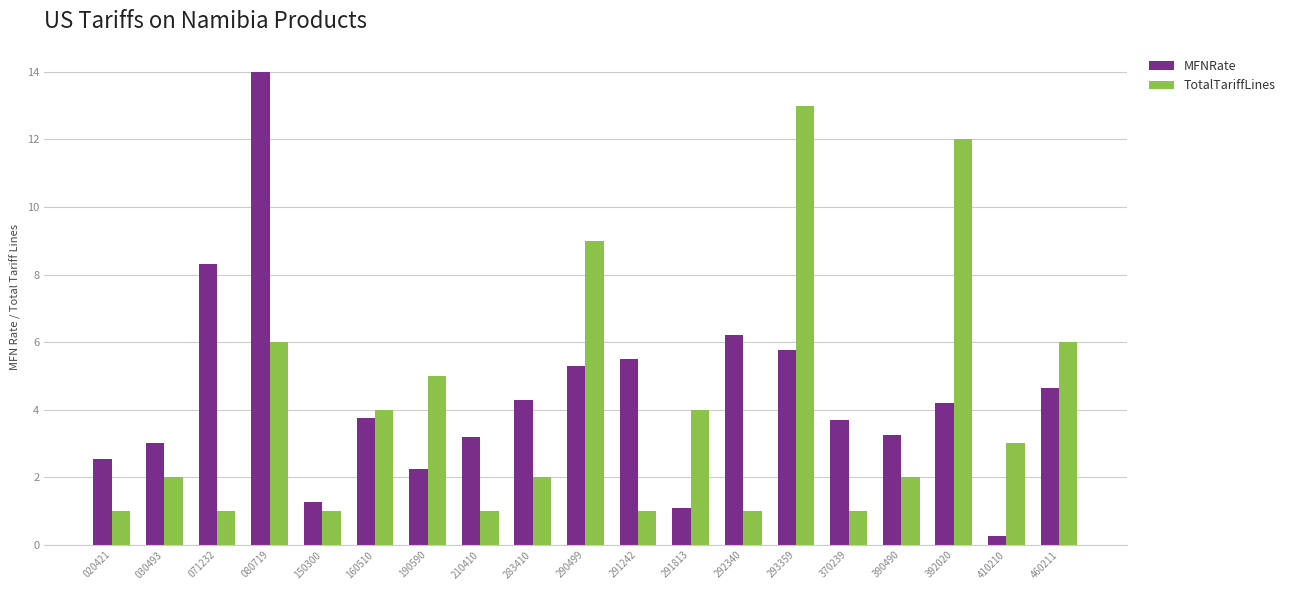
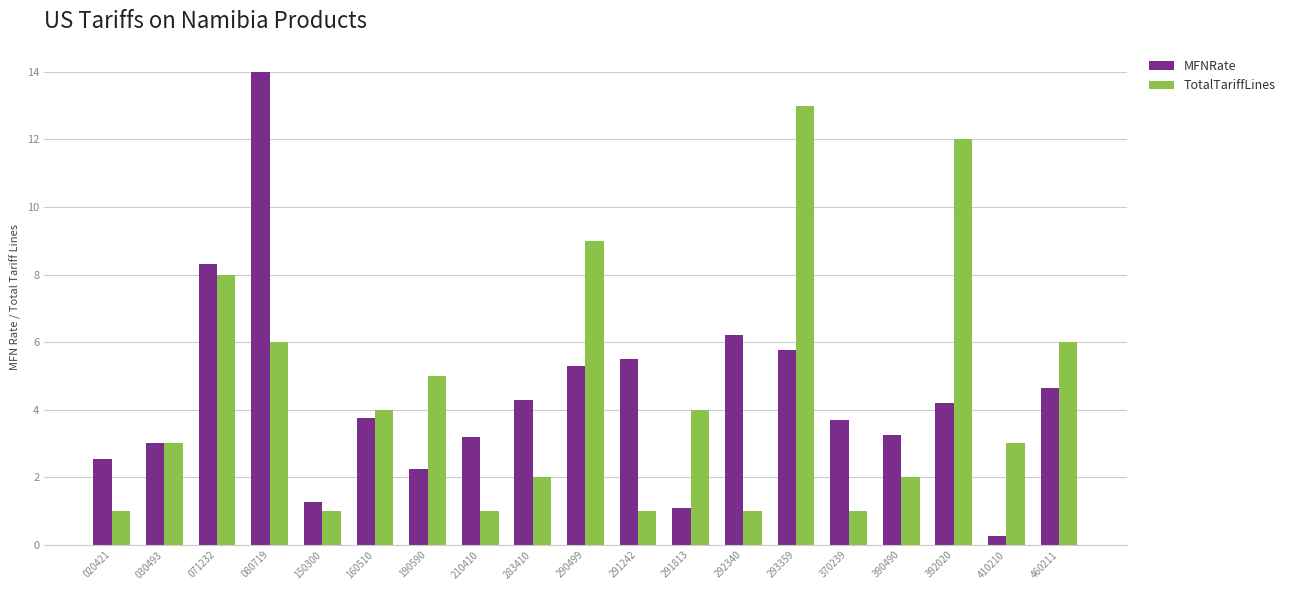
TotalTariffLines, 030493: 2 -> 3
TotalTariffLines, 071232: 1 -> 8
